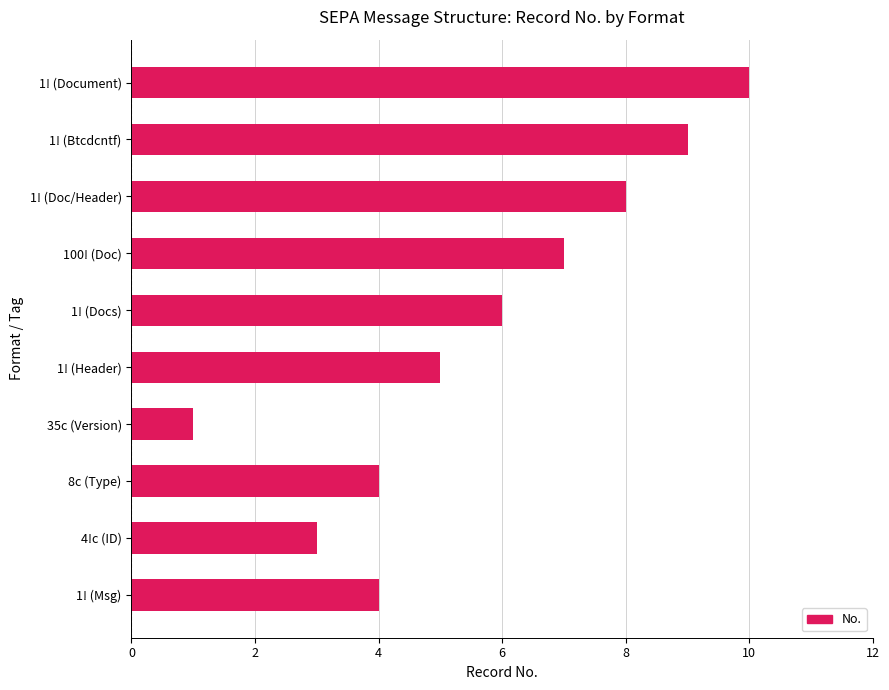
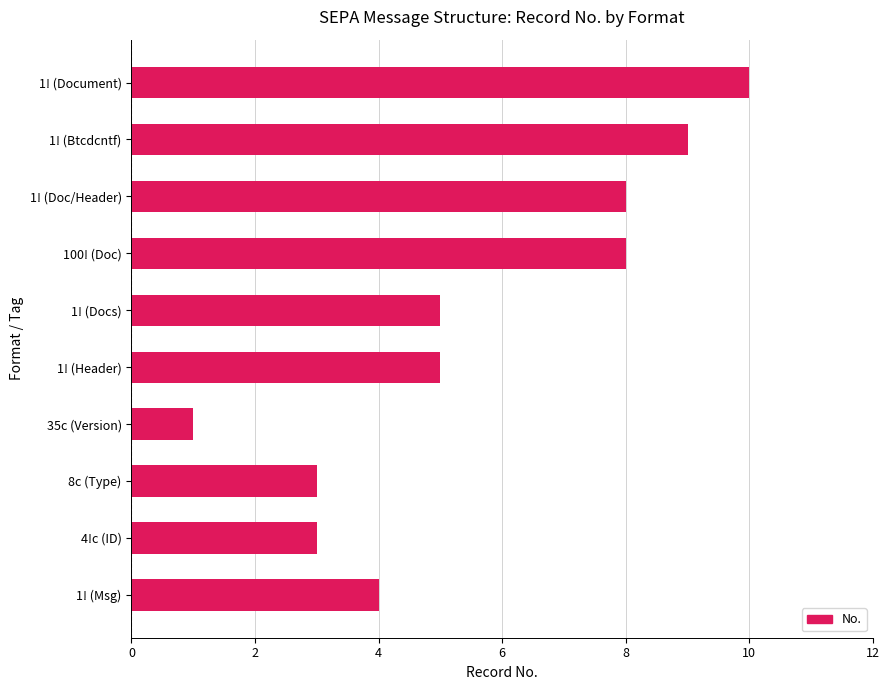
100! (Doc): 7 -> 8
1! (Docs): 6 -> 5
8c (Type): 4 -> 3
